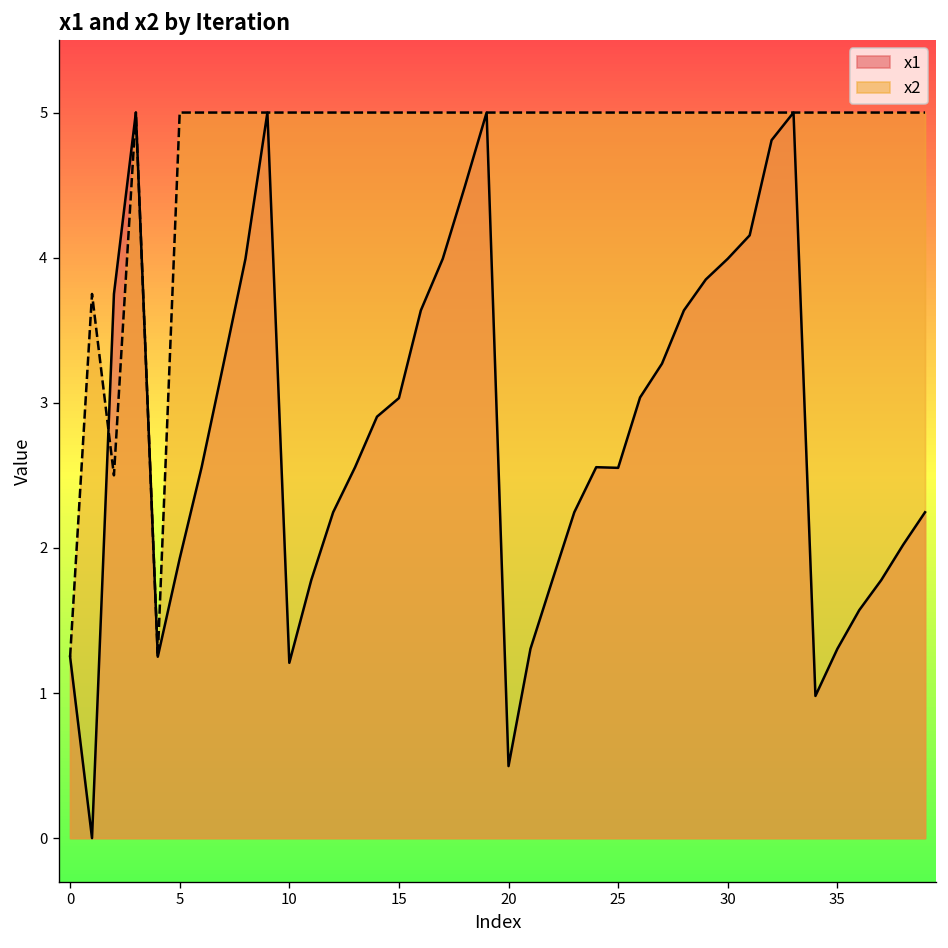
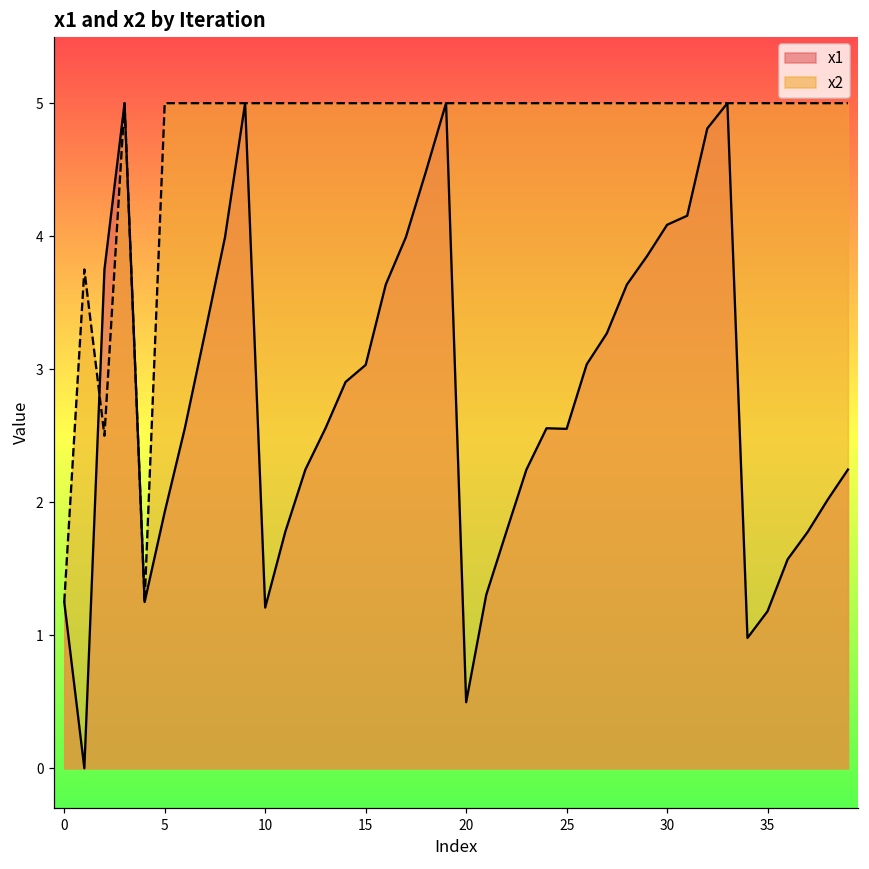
x1, 30: 3.99 -> 4.09
x1, 35: 1.30 -> 1.18
